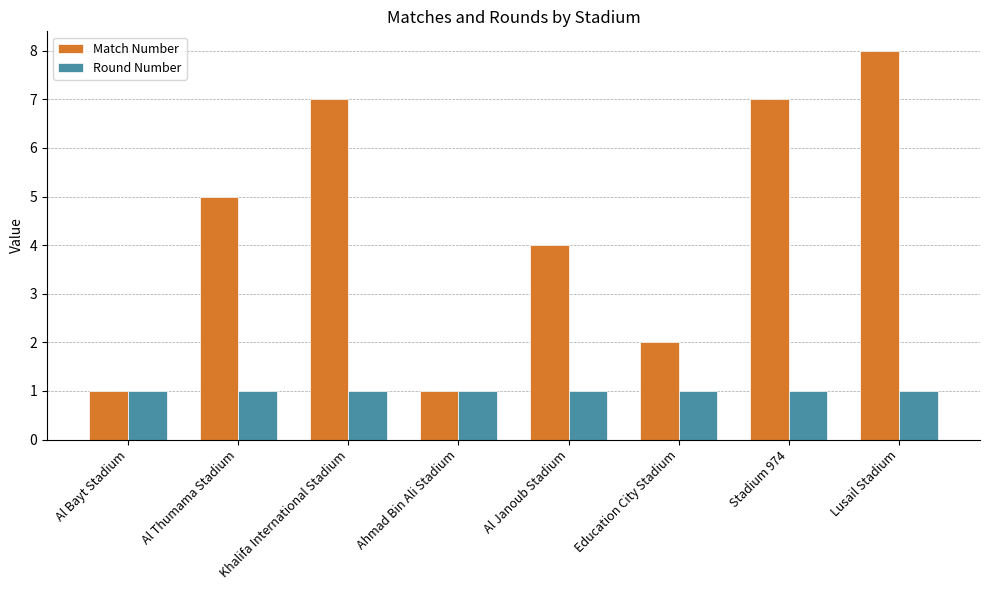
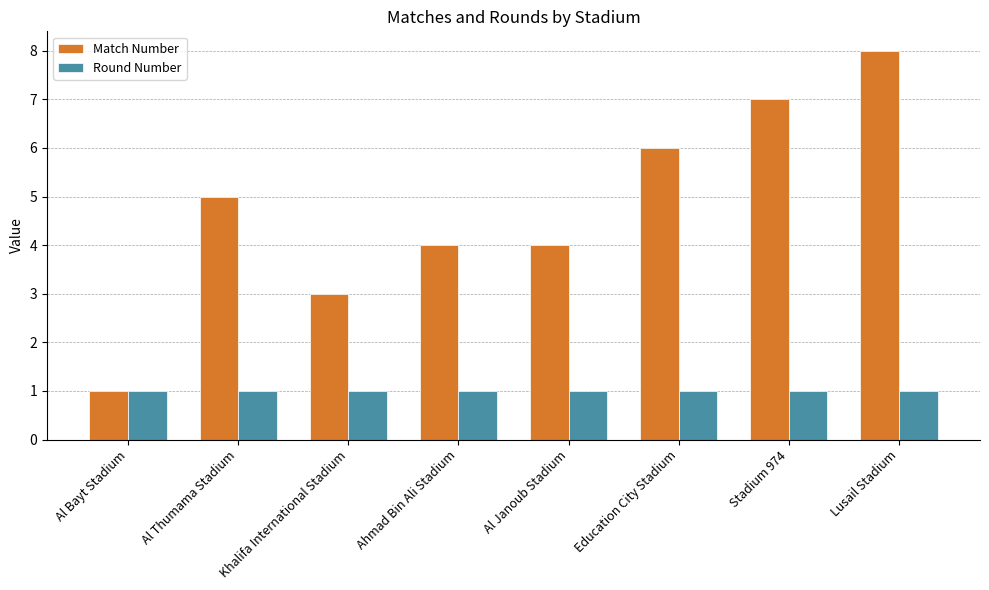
Match Number, Khalifa International Stadium: 7 -> 3
Match Number, Ahmad Bin Ali Stadium: 1 -> 4
Match Number, Education City Stadium: 2 -> 6
